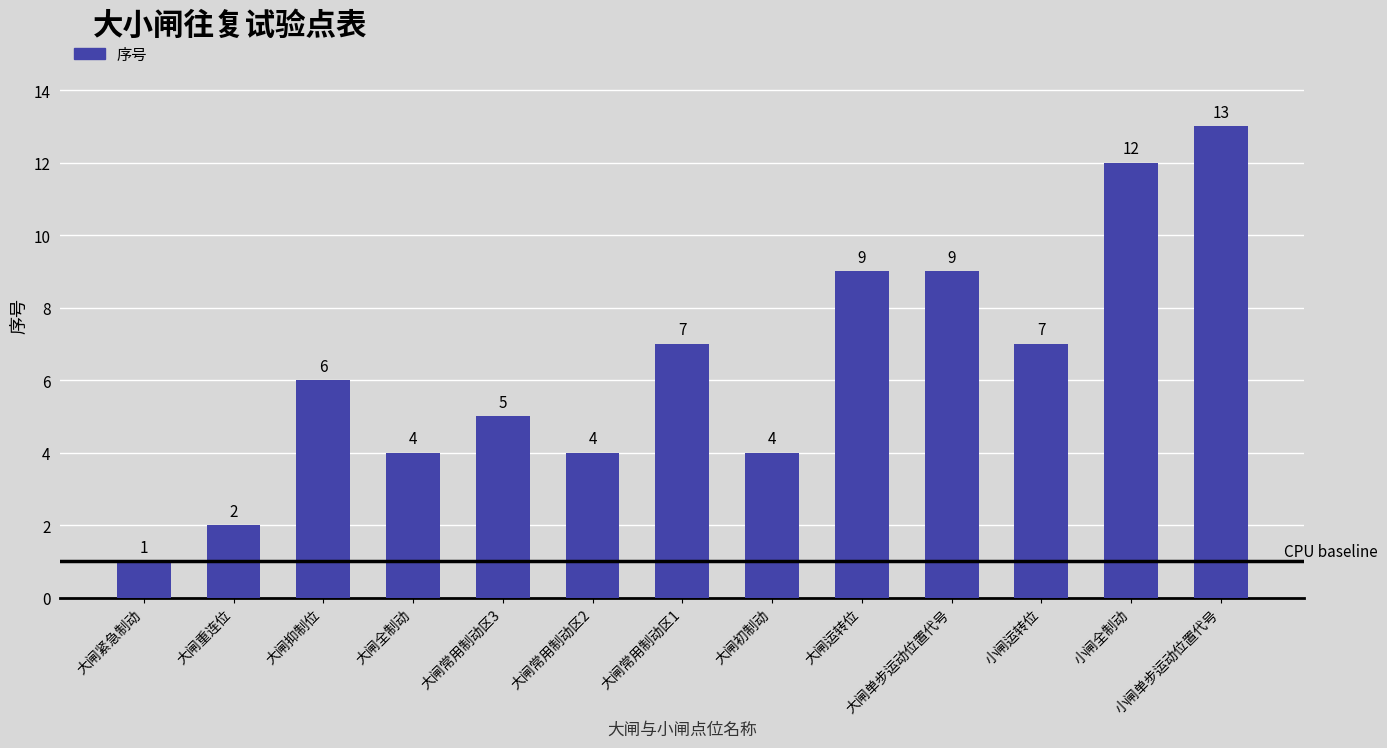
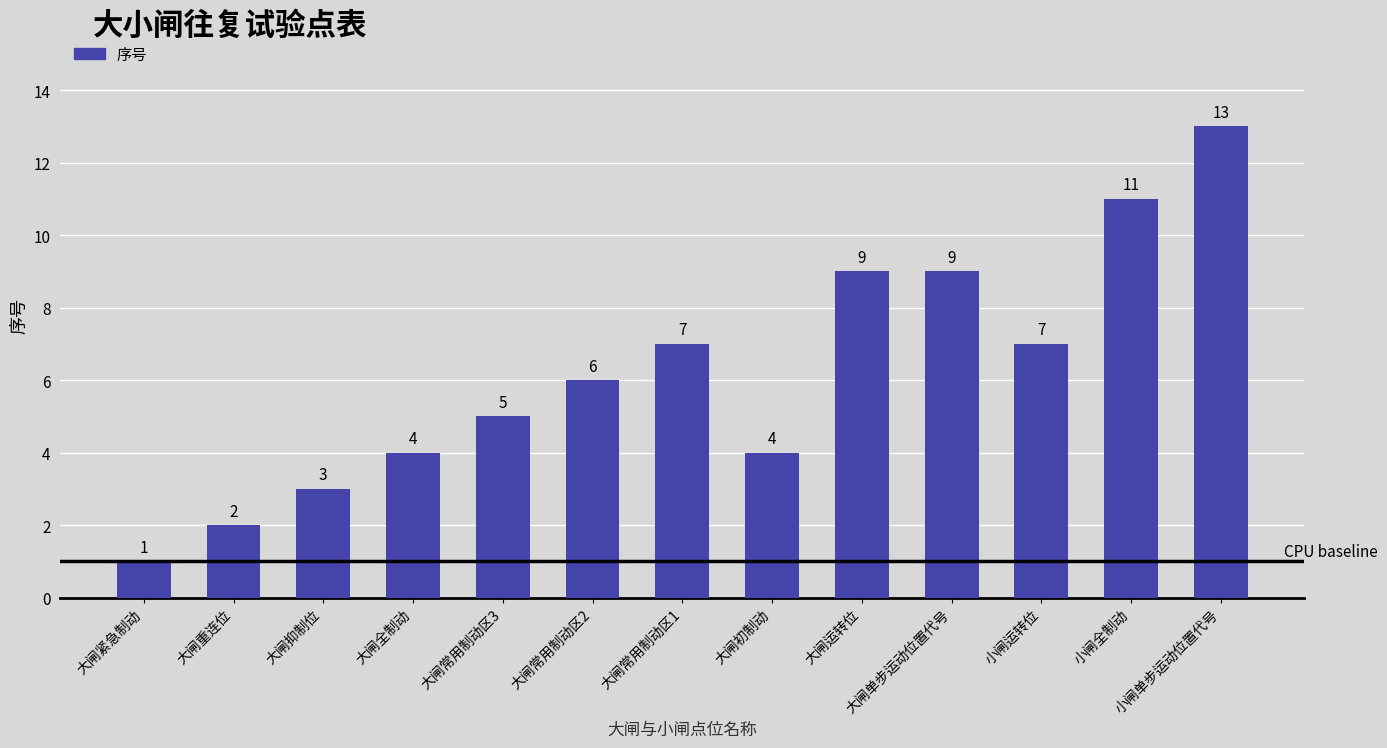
大闸抑制位: 6 -> 3
大闸常用制动区2: 4 -> 6
小闸全制动: 12 -> 11
